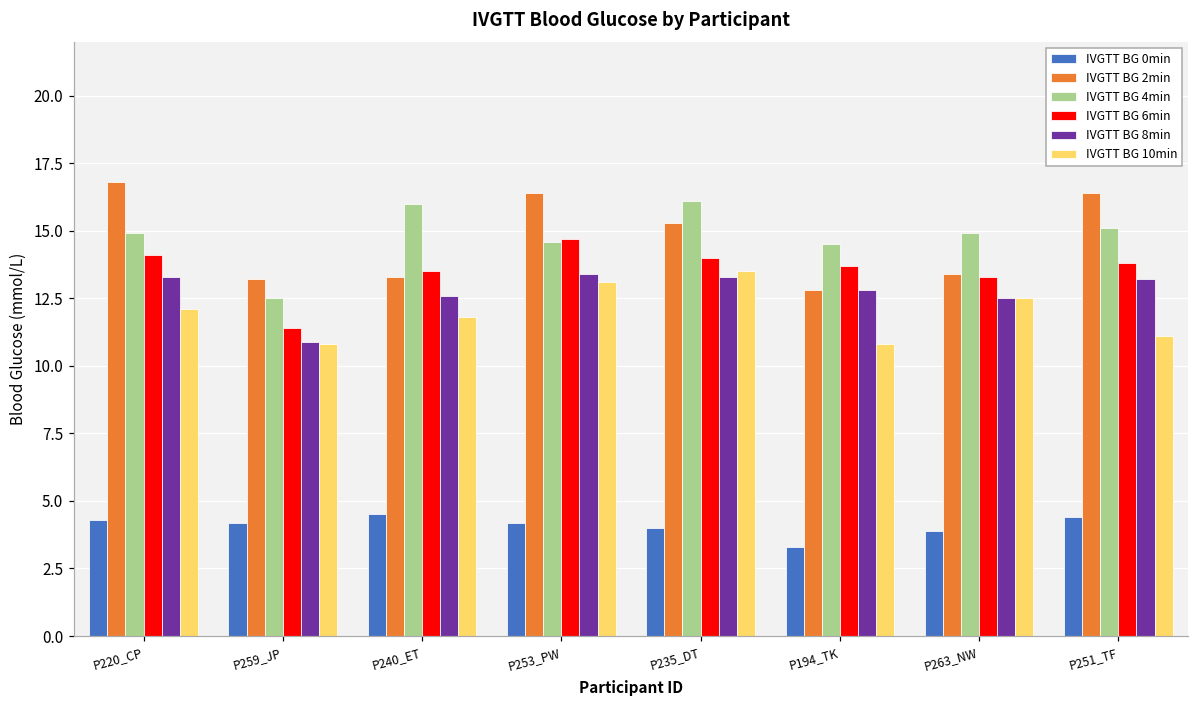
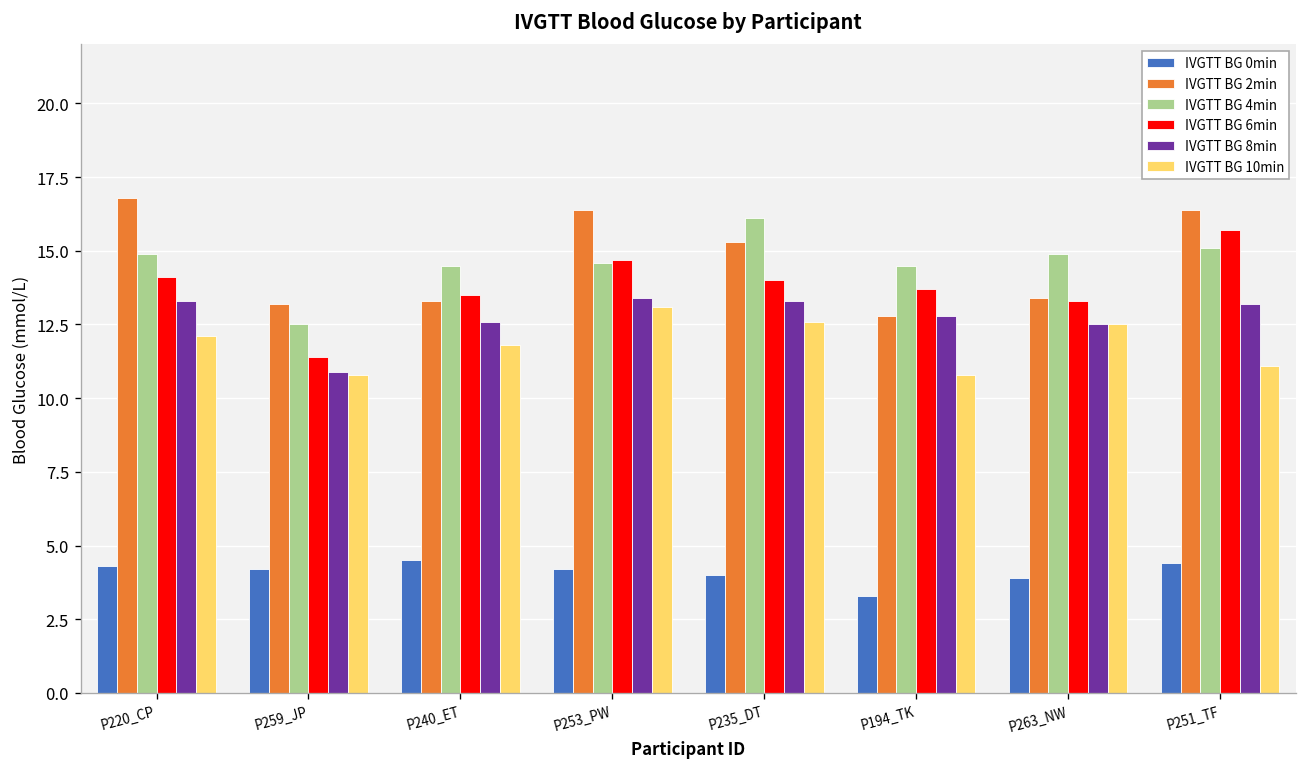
IVGTT BG 4min, P240_ET: 16.0 -> 14.5
IVGTT BG 10min, P235_DT: 13.5 -> 12.6
IVGTT BG 6min, P251_TF: 13.8 -> 15.7
